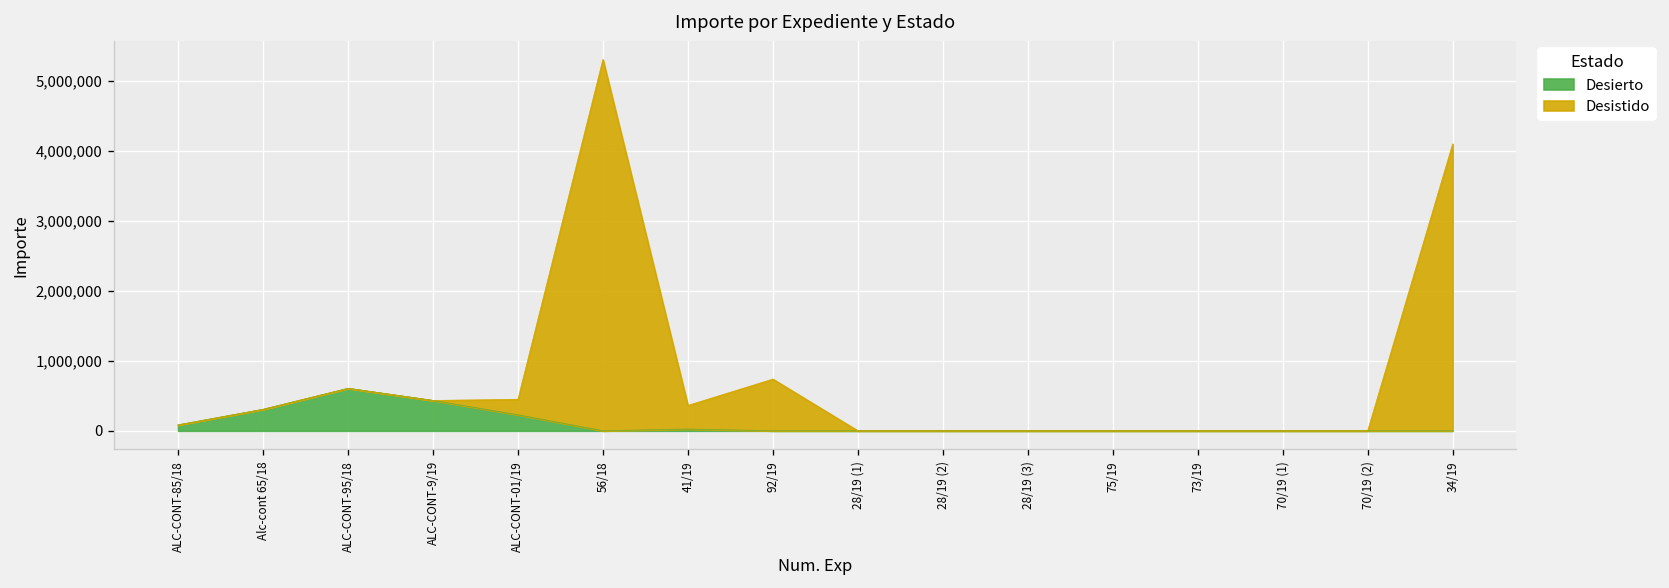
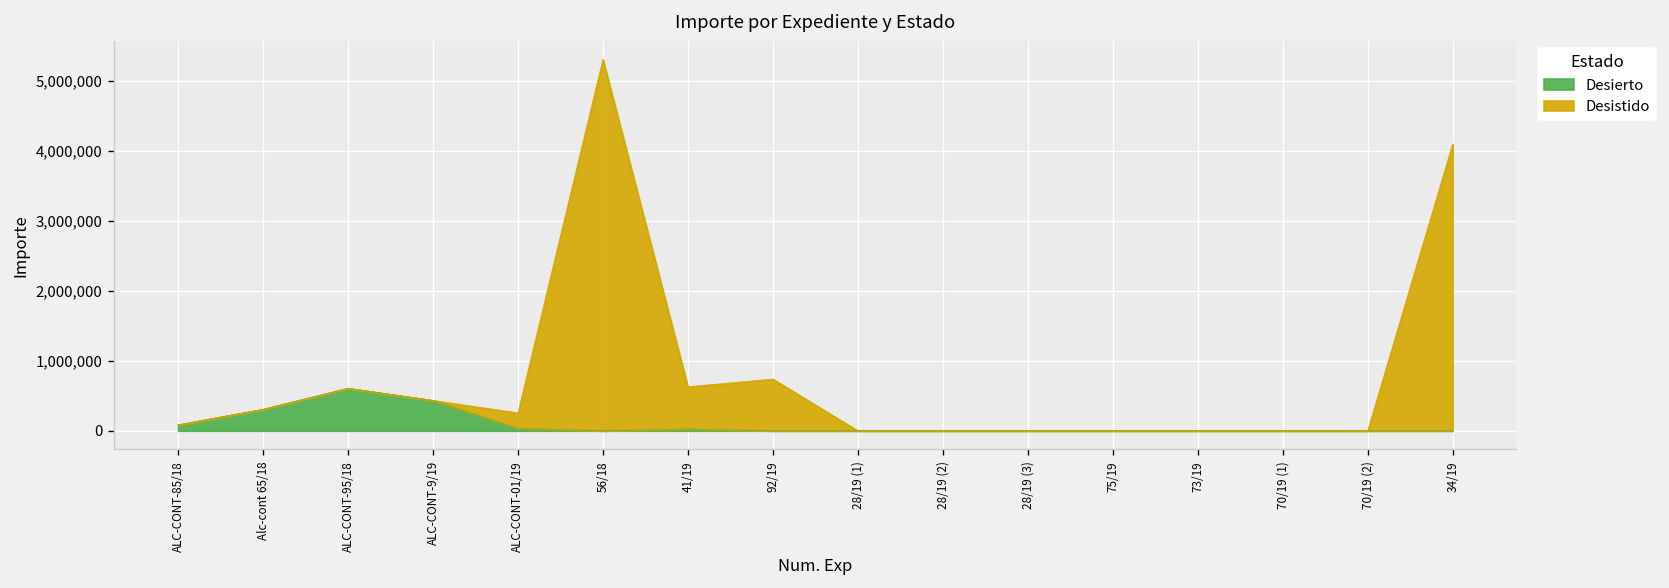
Desierto, ALC-CONT-01/19: 200,000 -> 0
Desistido, 41/19: 300,000 -> 600,000
